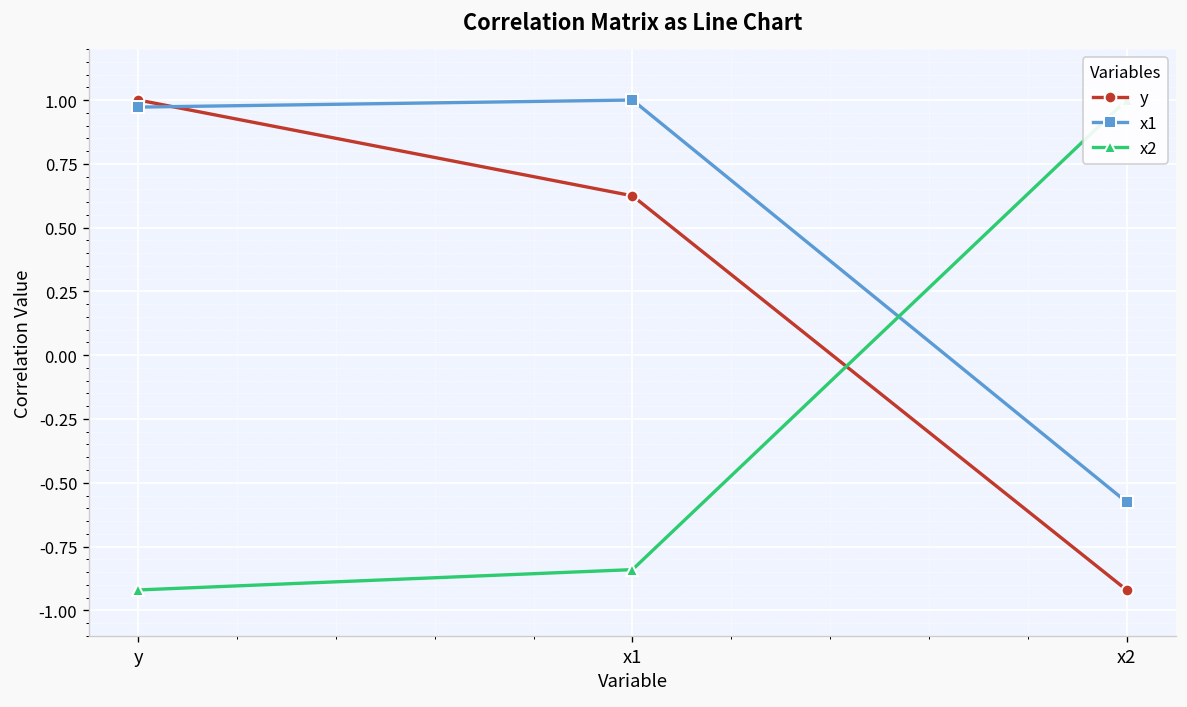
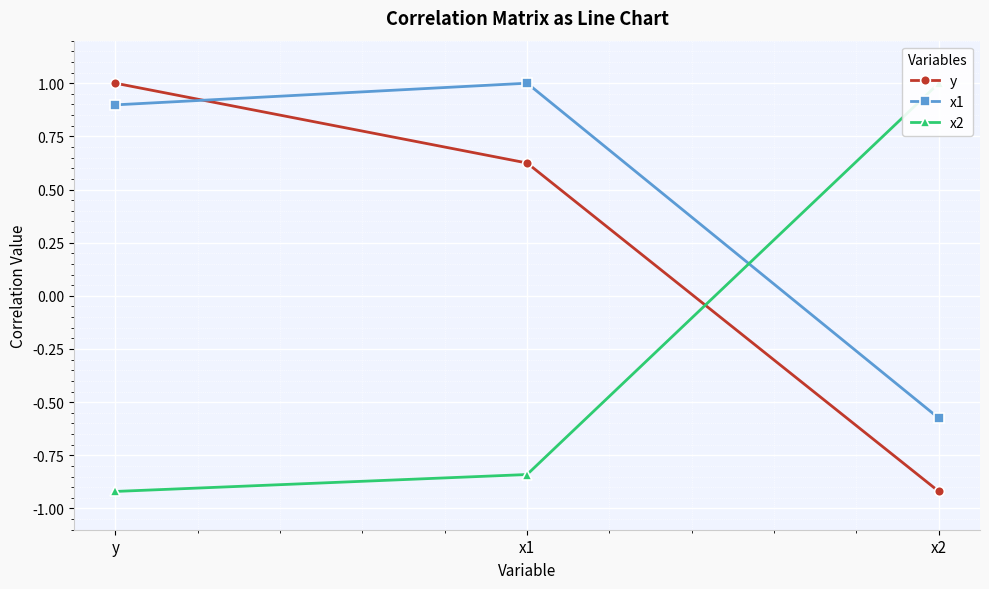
х1, у: 0.97 -> 0.90
